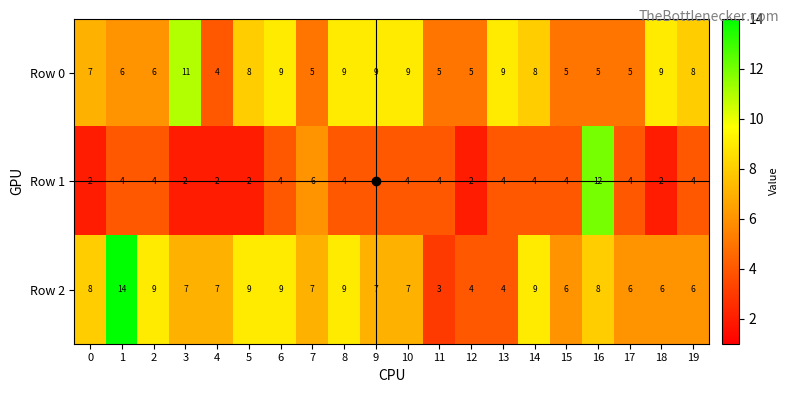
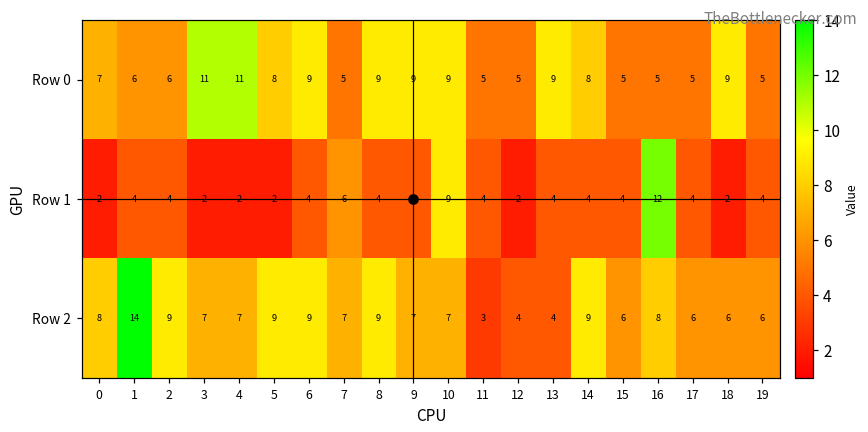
Row 0, 4: 4 -> 11
Row 0, 19: 8 -> 5
Row 1, 10: 4 -> 9
